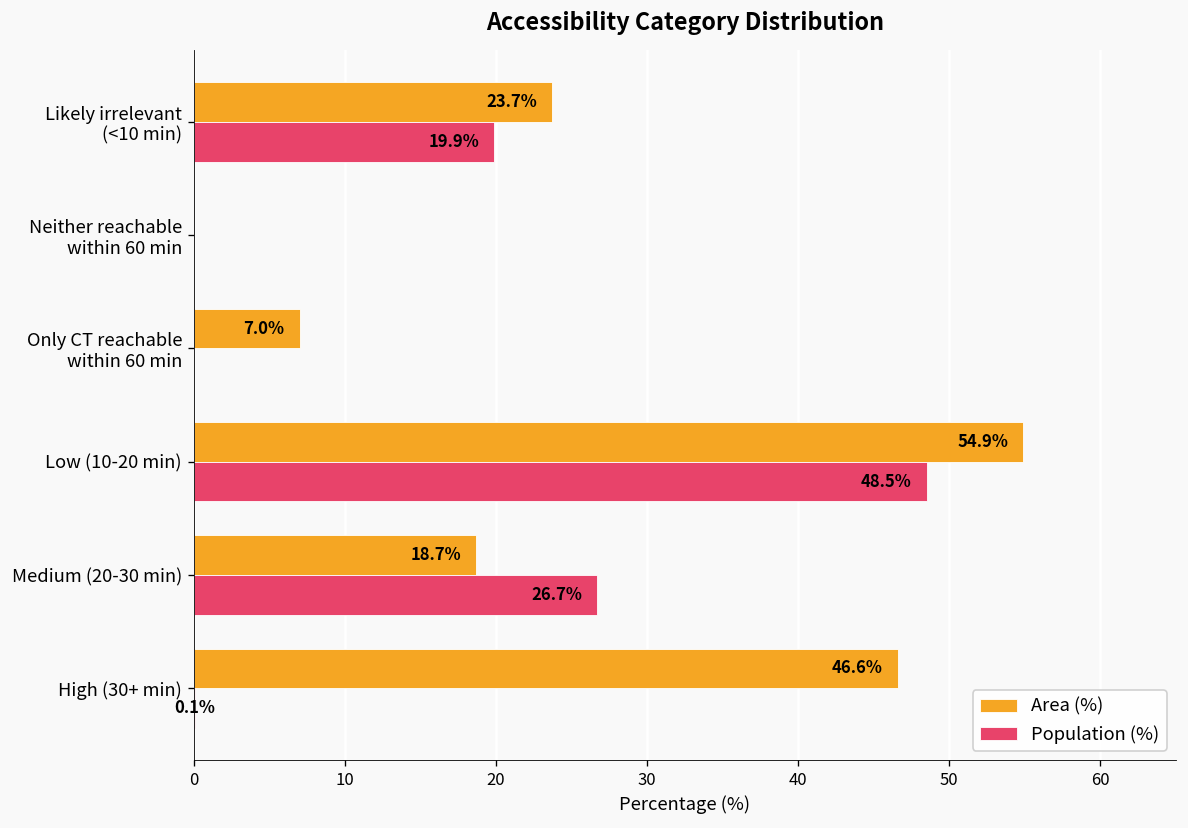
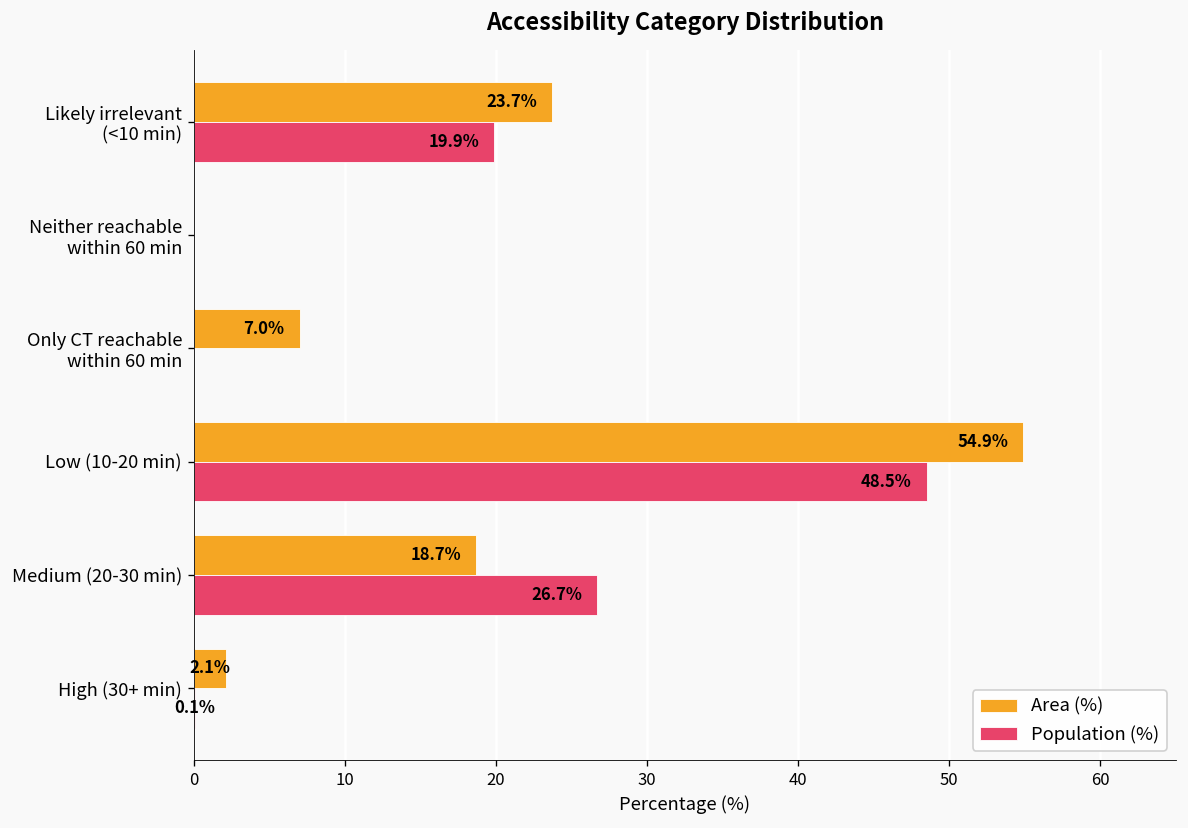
Area (%), High (30+ min): 46.6% -> 2.1%
